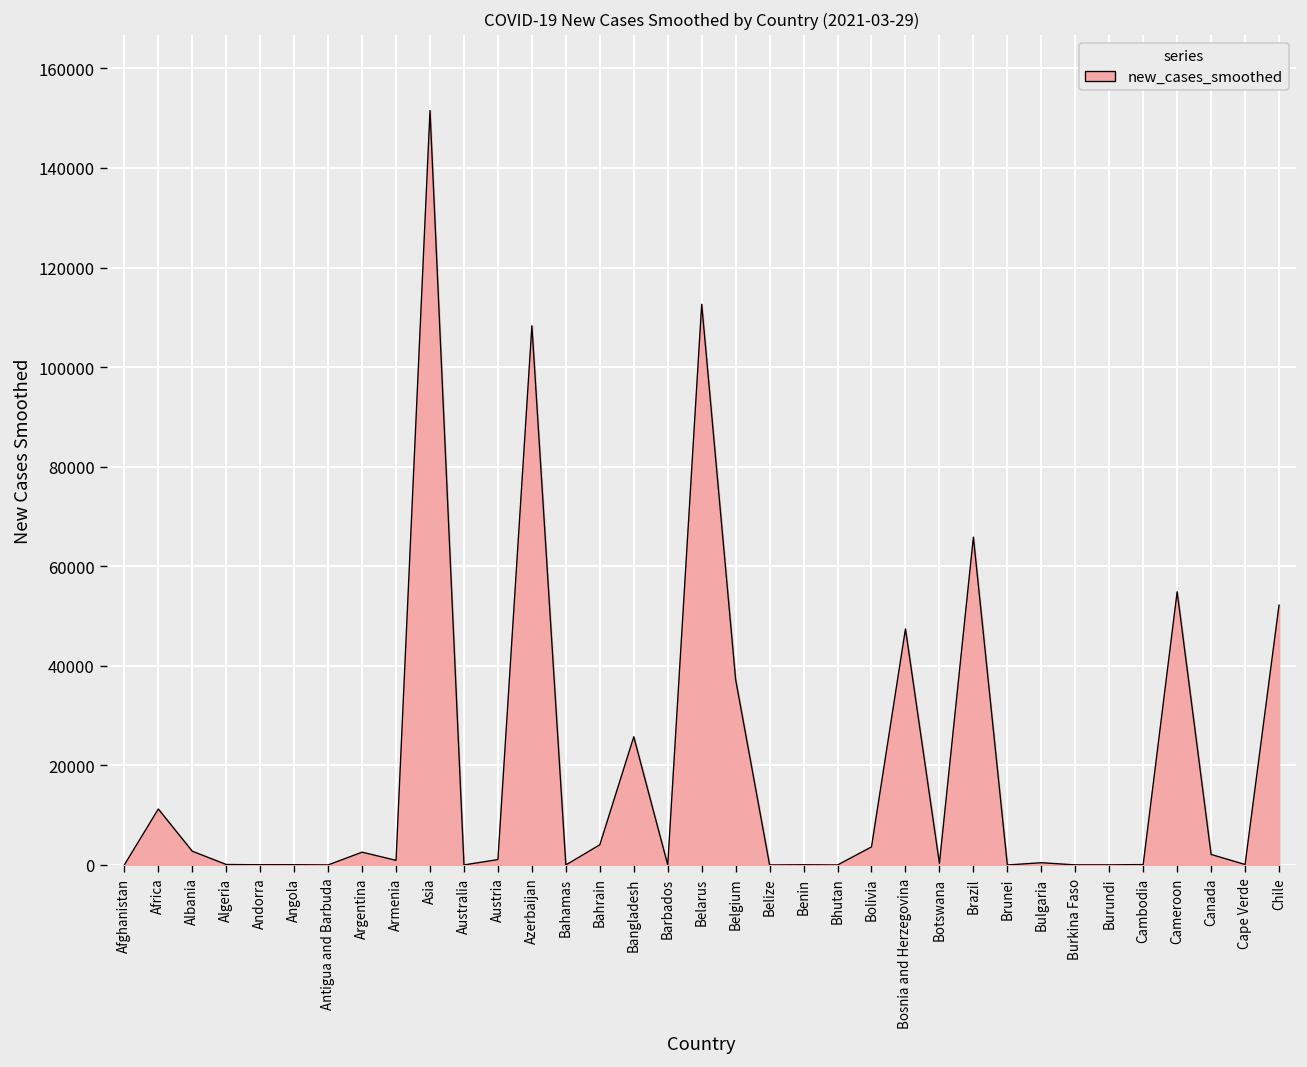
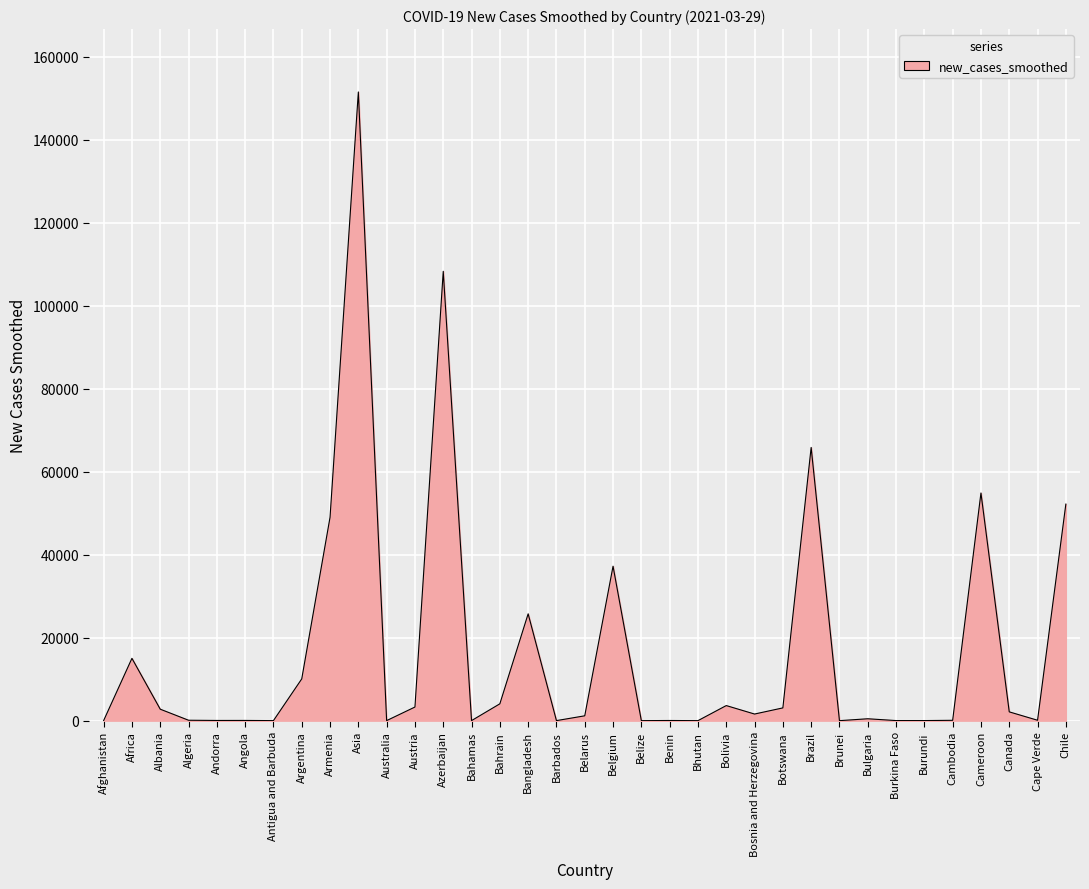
Africa: 11000 -> 15000
Argentina: 3000 -> 10000
Armenia: 1000 -> 49000
Austria: 1000 -> 3000
Belarus: 113000 -> 1000
Bosnia and Herzegovina: 47000 -> 2000
Botswana: 0 -> 3000
